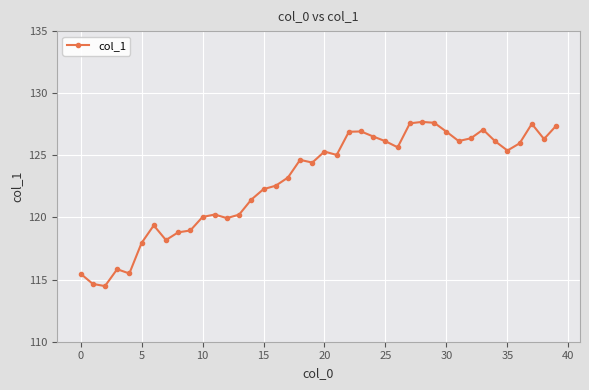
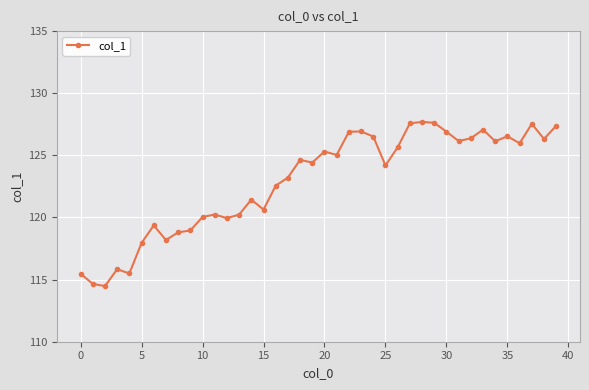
15: 122.3 -> 120.6
25: 126.1 -> 124.2
35: 125.4 -> 126.5
